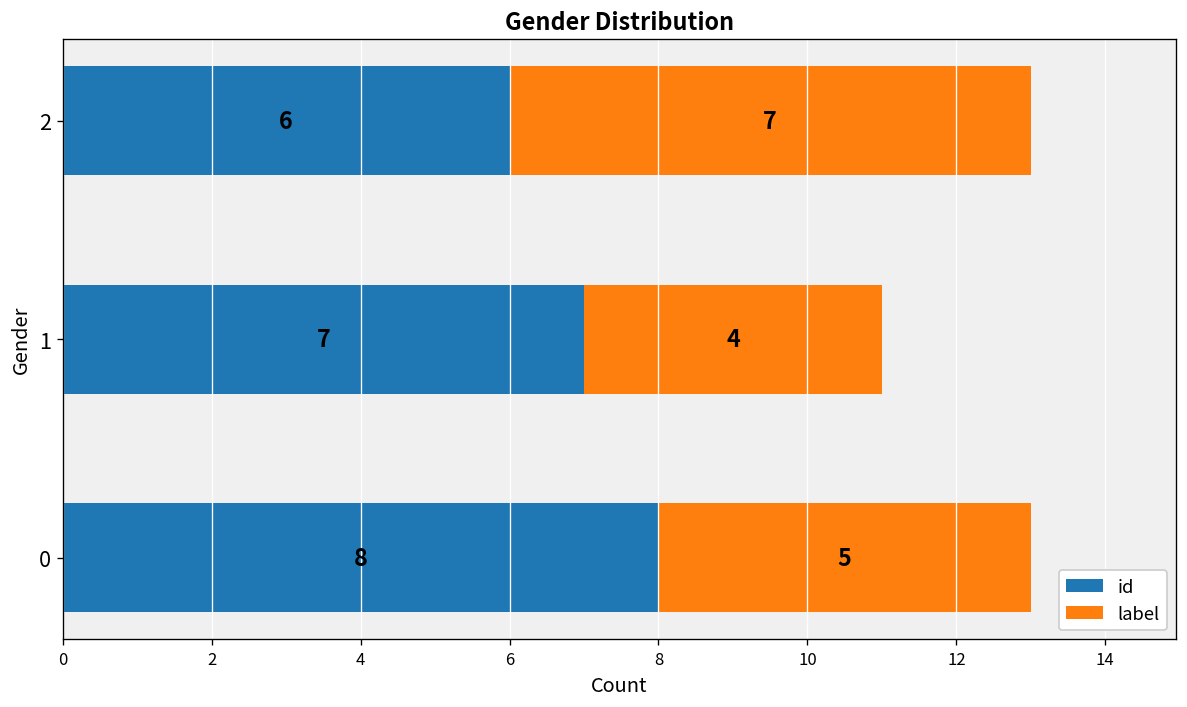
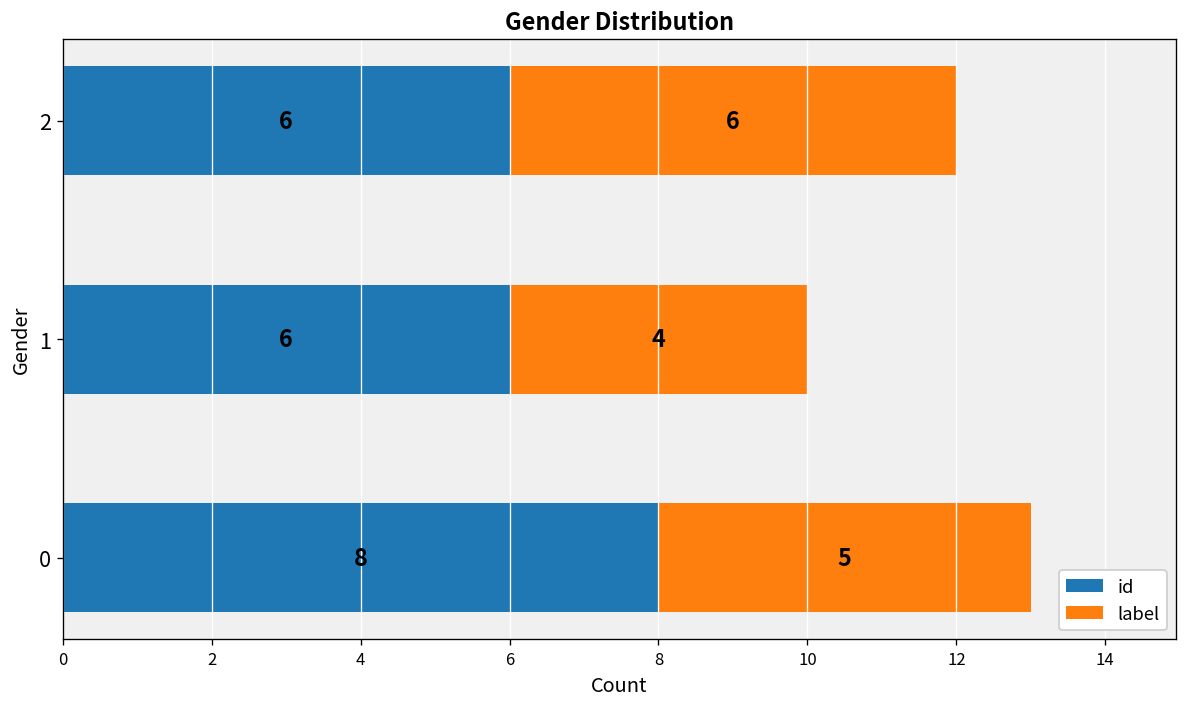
label, 2: 7 -> 6
id, 1: 7 -> 6
